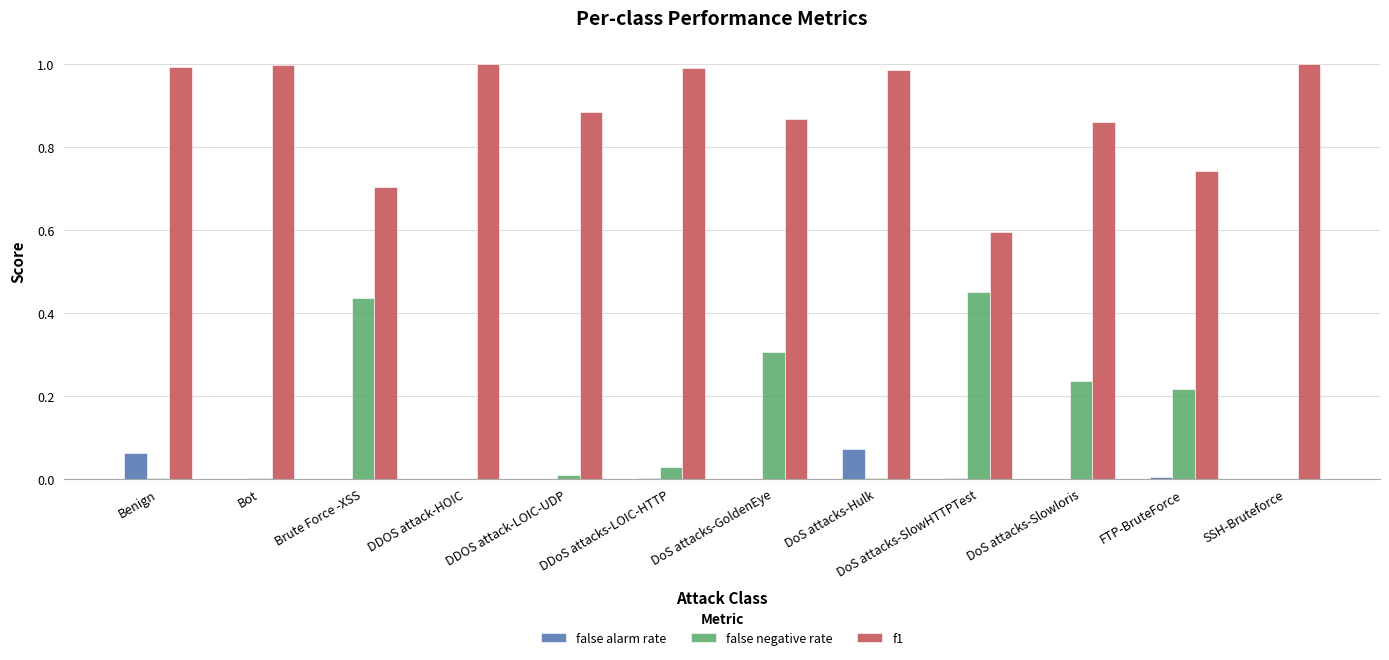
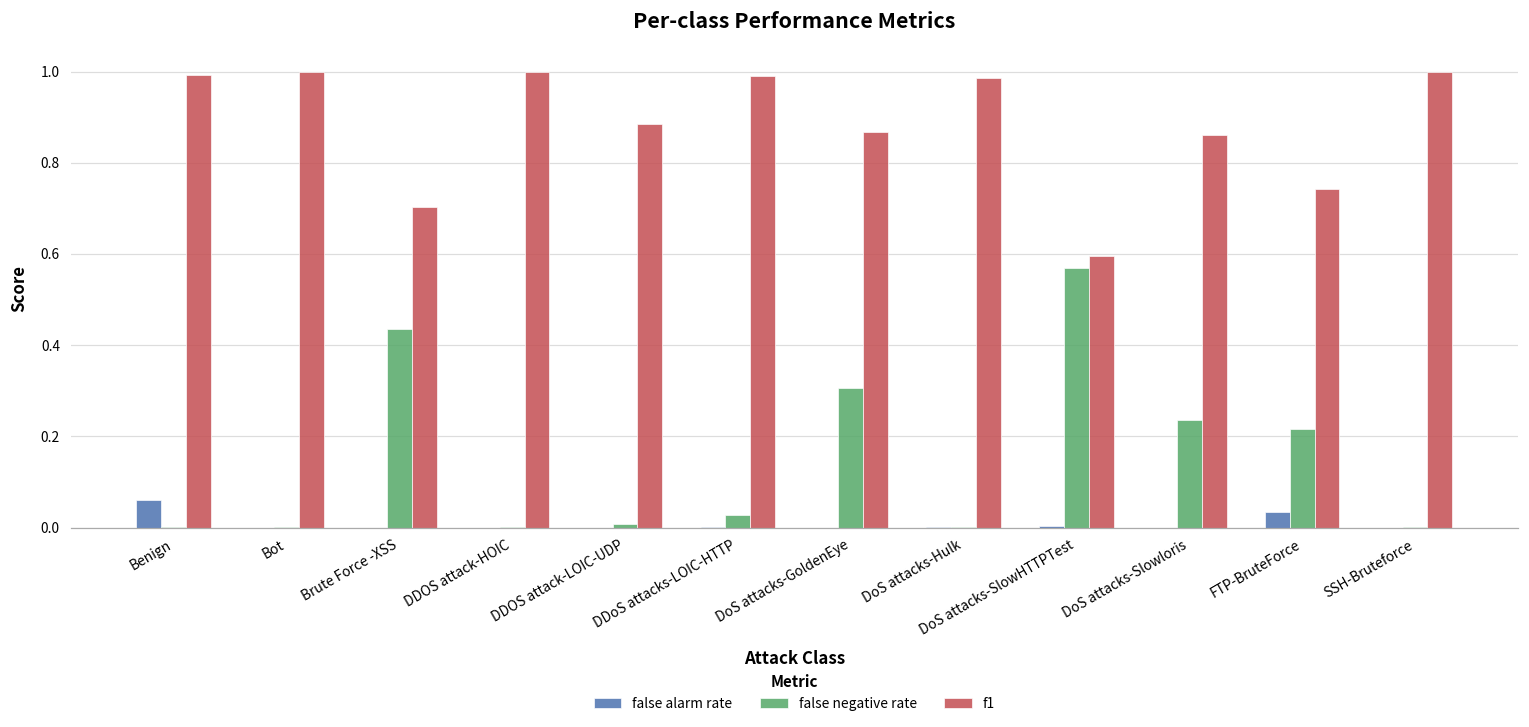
false alarm rate, DoS attacks-Hulk: 0.07 -> 0.00
false negative rate, DoS attacks-SlowHTTPTest: 0.45 -> 0.57
false alarm rate, FTP-BruteForce: 0.00 -> 0.03
